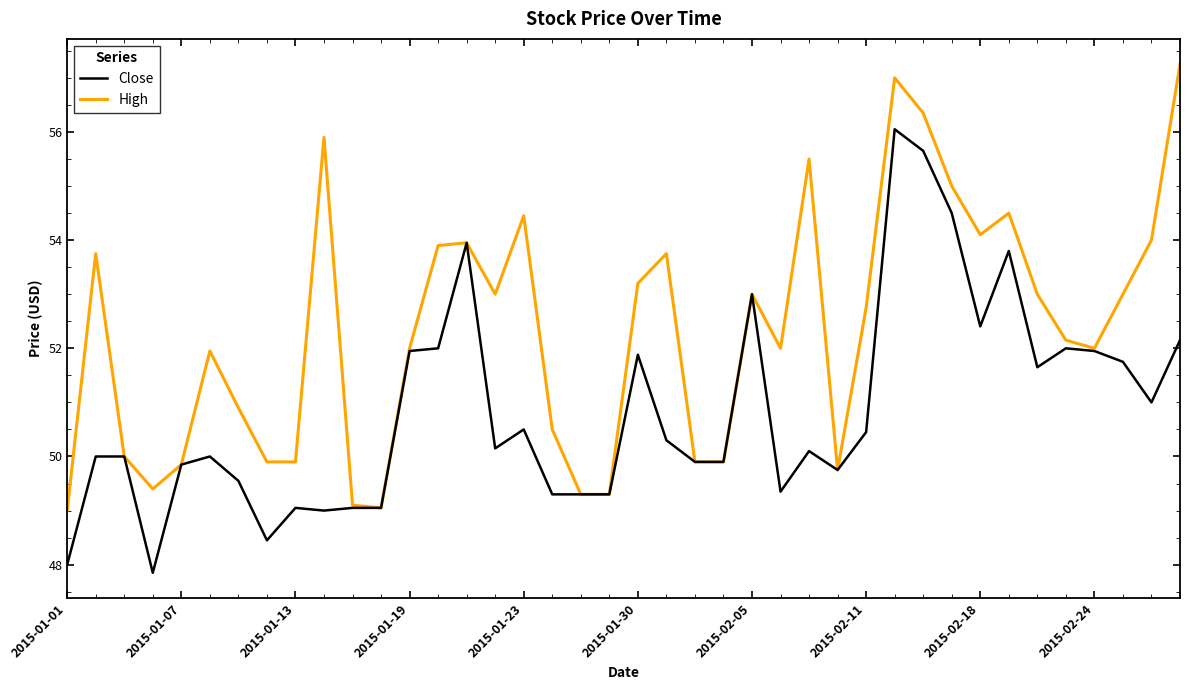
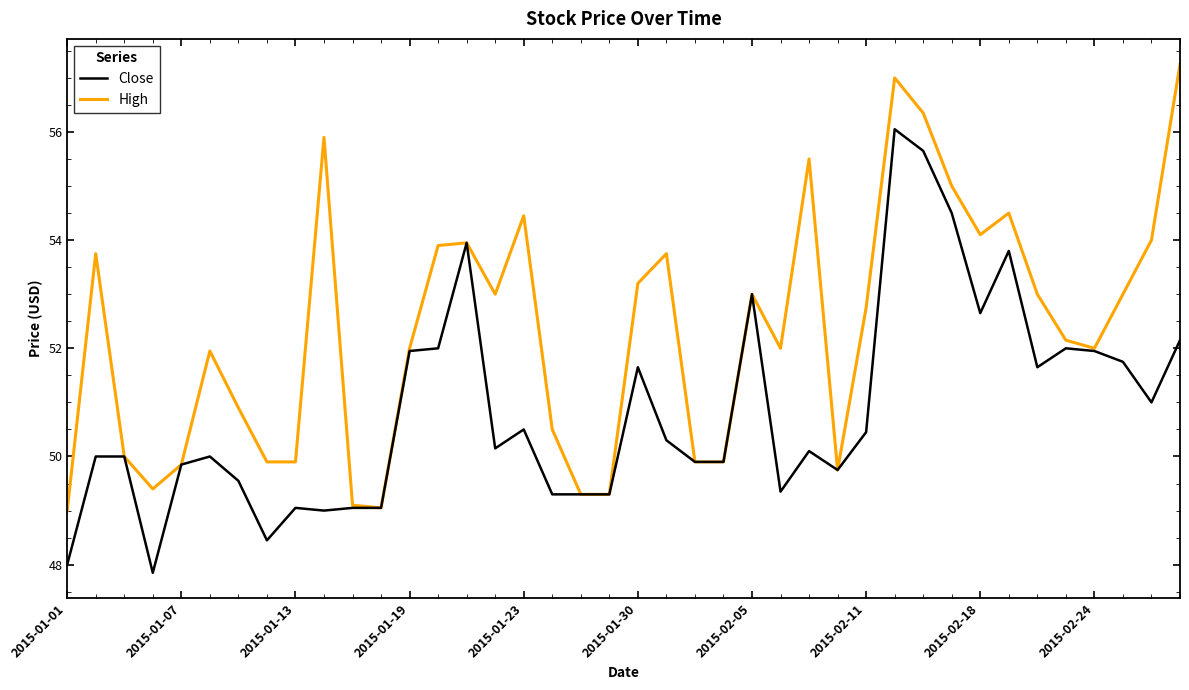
Close, 2015-01-30: 51.9 -> 51.7
Close, 2015-02-18: 52.4 -> 52.7
